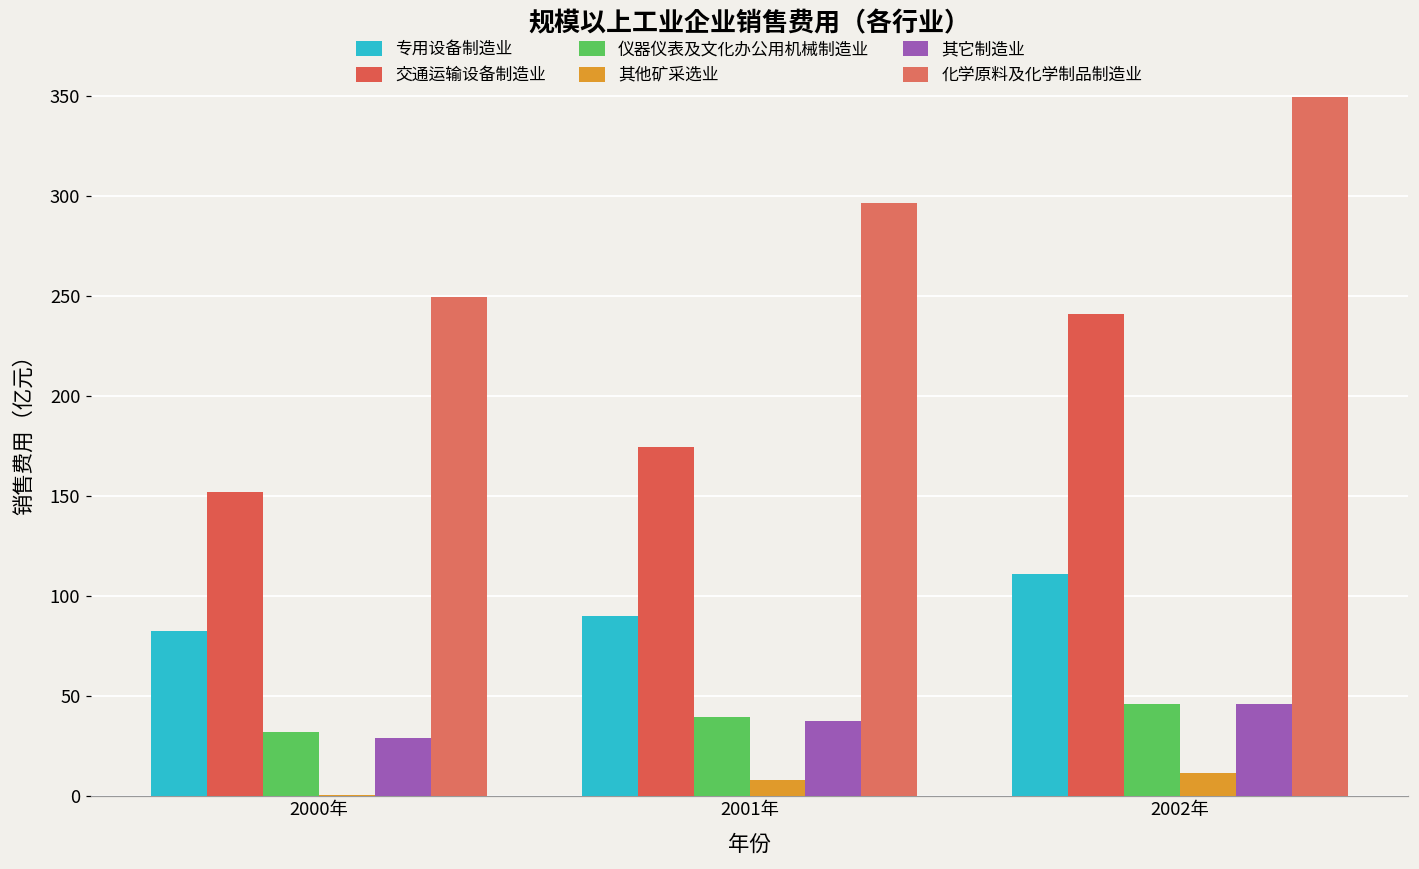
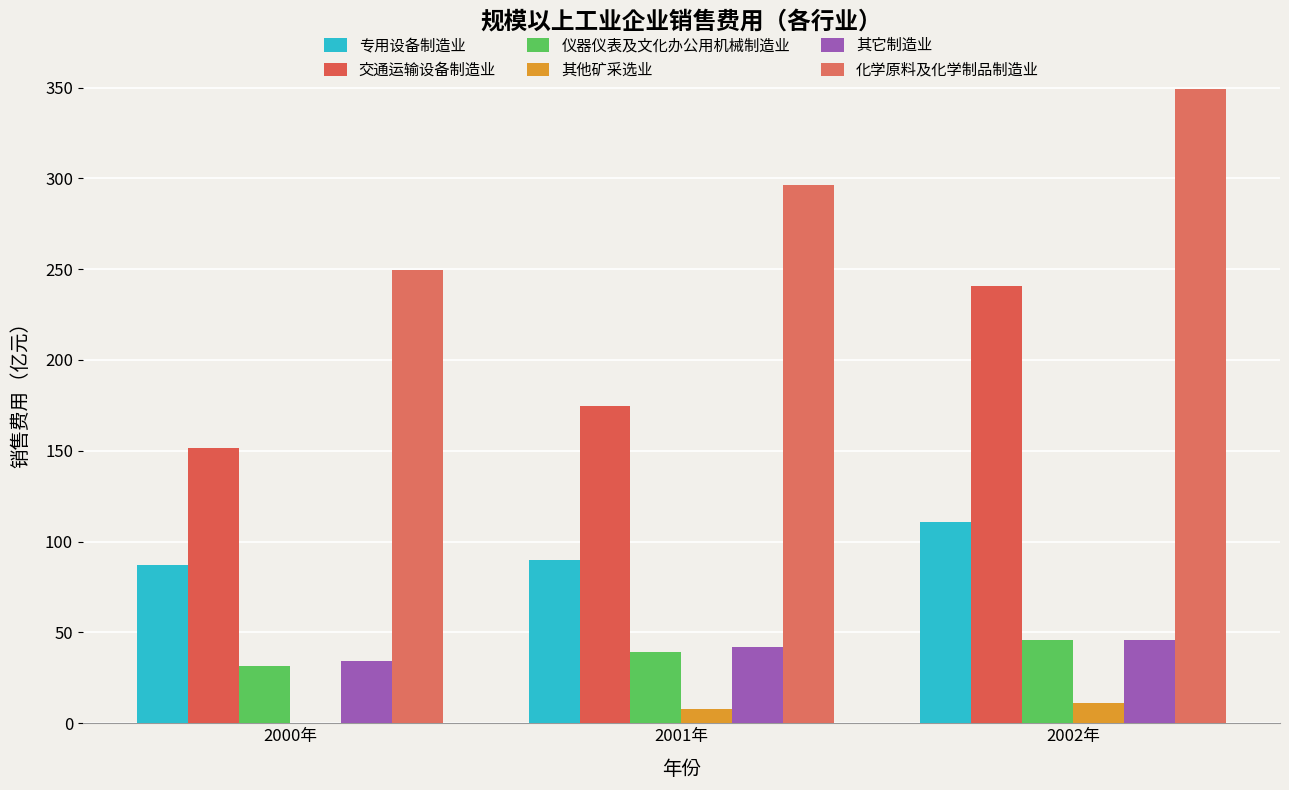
专用设备制造业, 2000年: 83 -> 87
其它制造业, 2000年: 29 -> 35
其它制造业, 2001年: 37 -> 42
